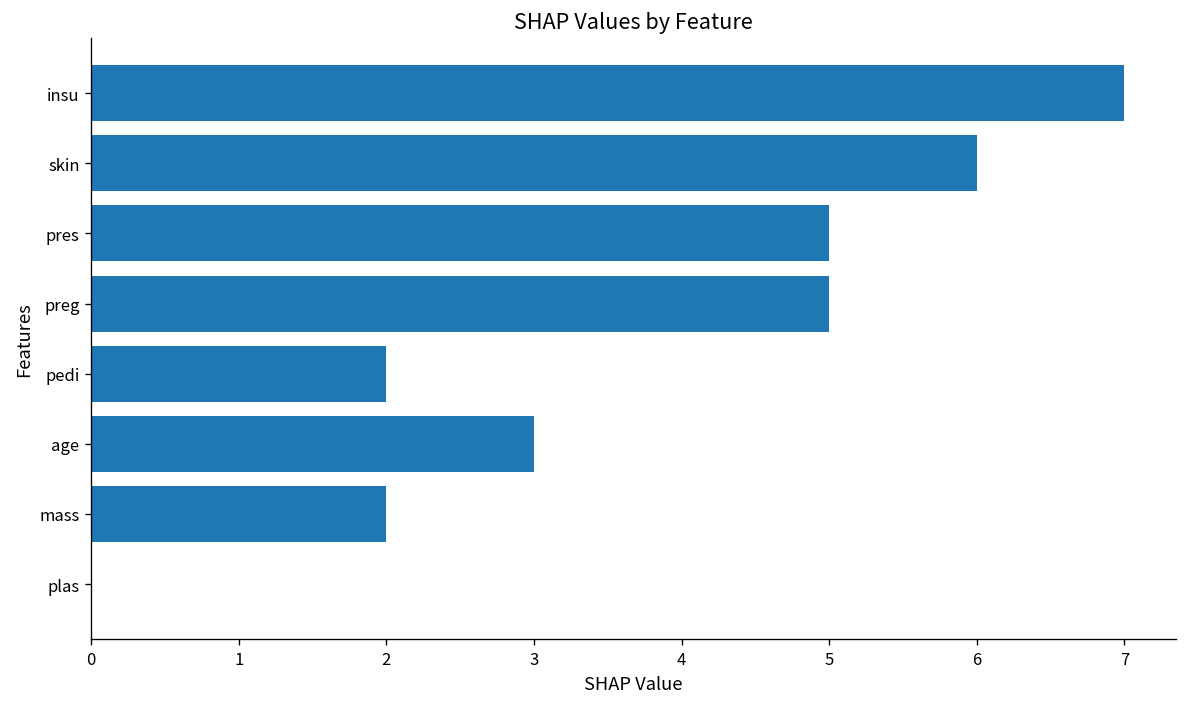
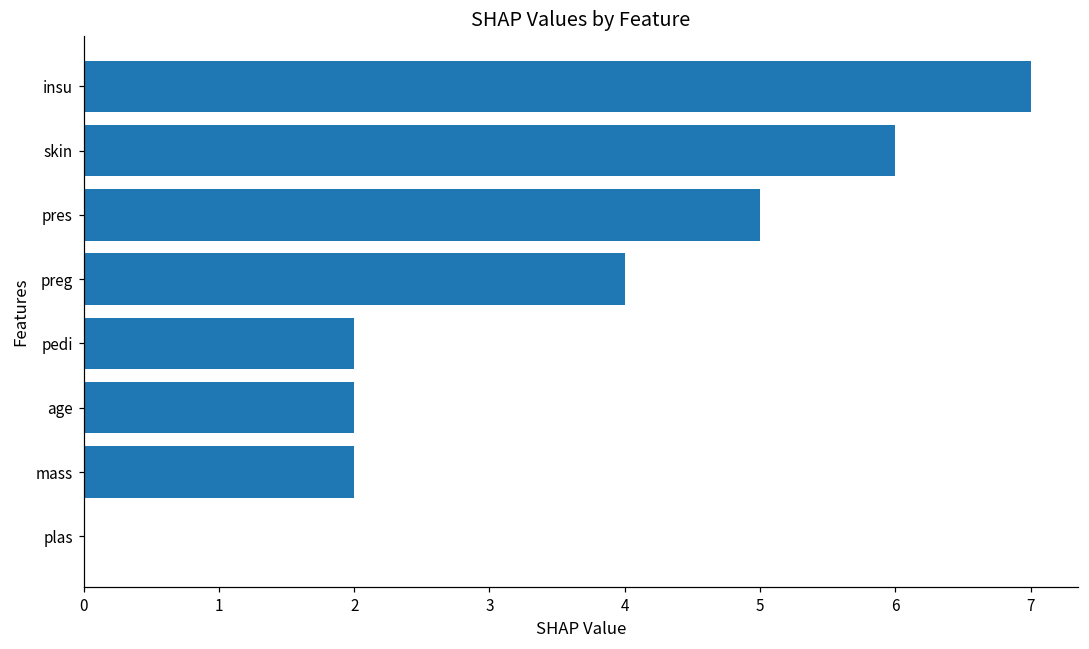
preg: 5 -> 4
age: 3 -> 2
